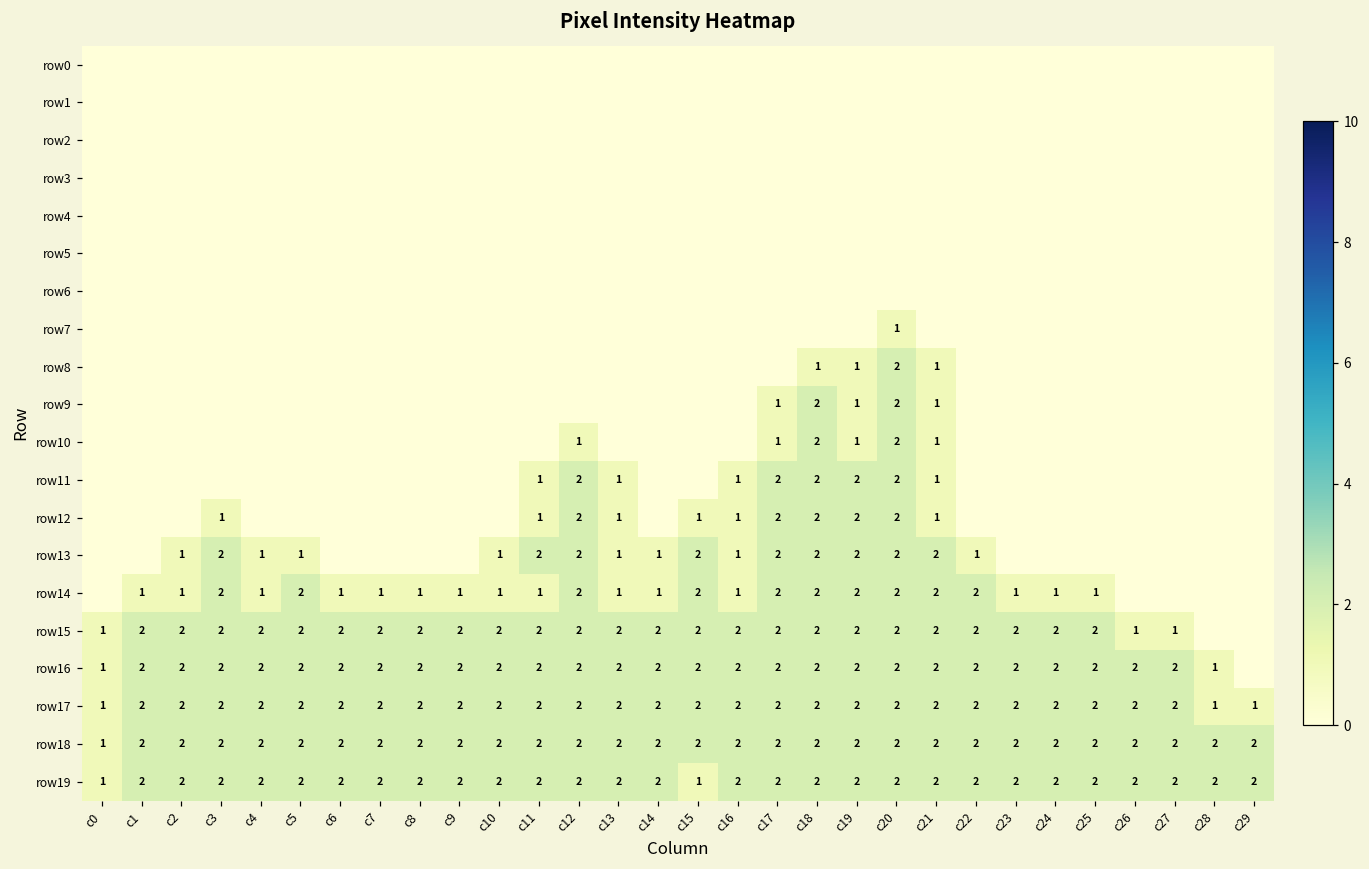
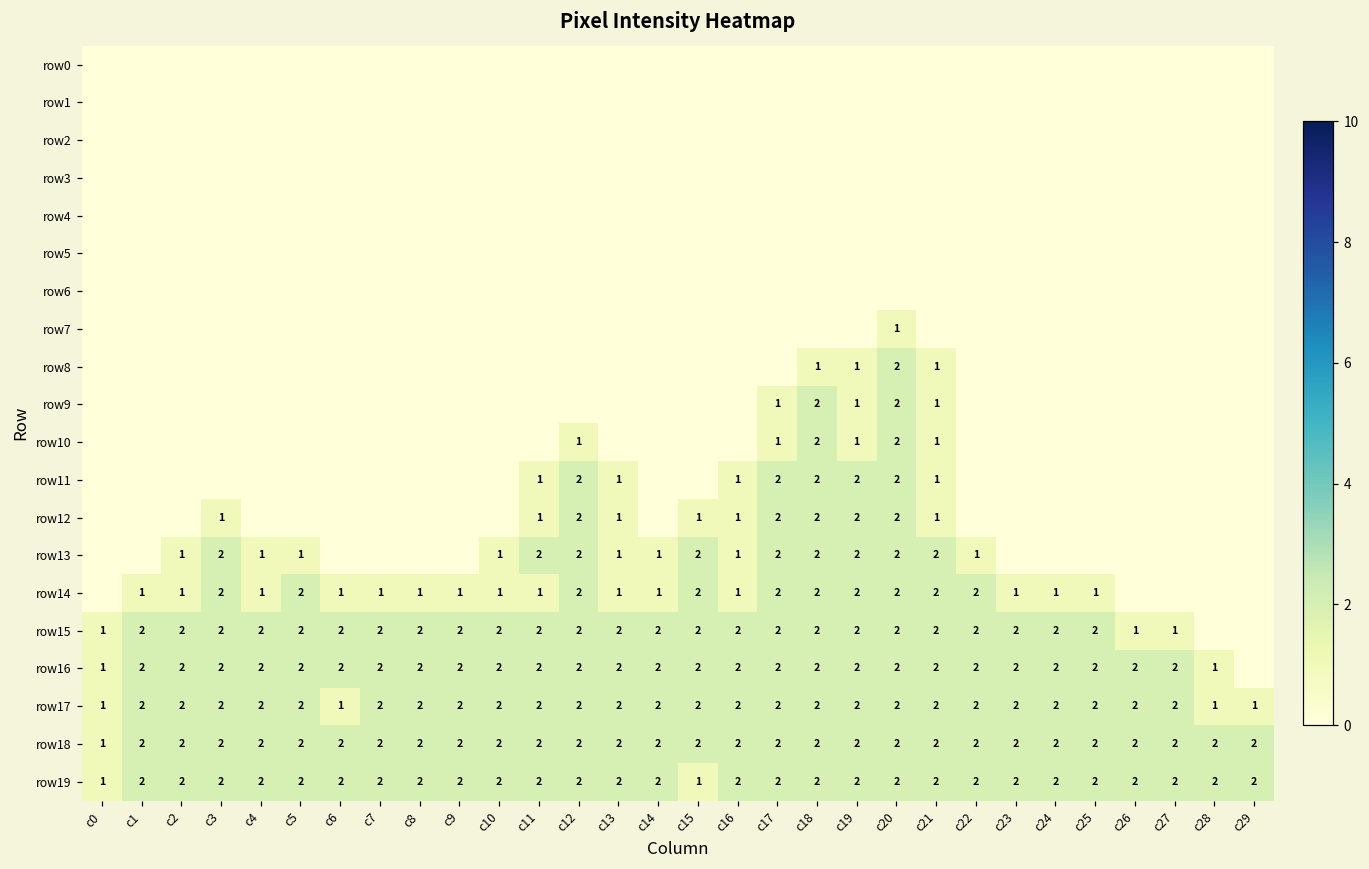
row17, c6: 2 -> 1
